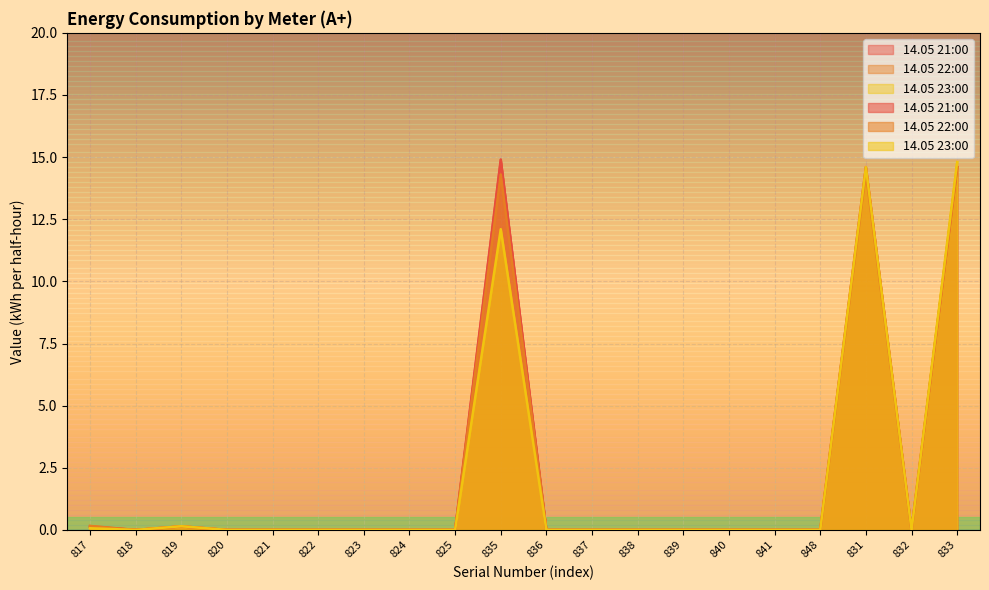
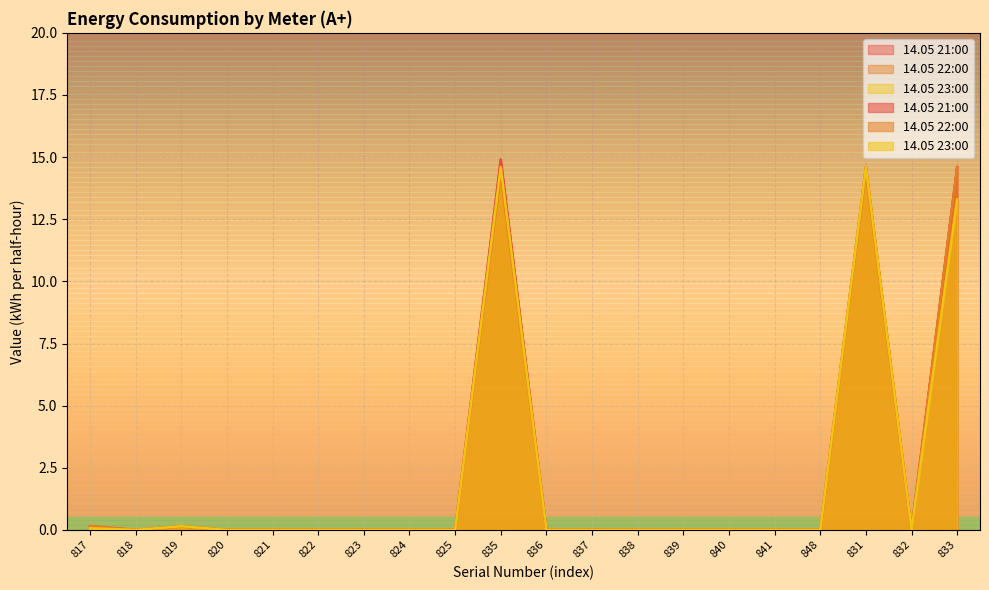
14.05 23:00, 835: 12.1 -> 14.6
14.05 23:00, 833: 14.8 -> 13.3
